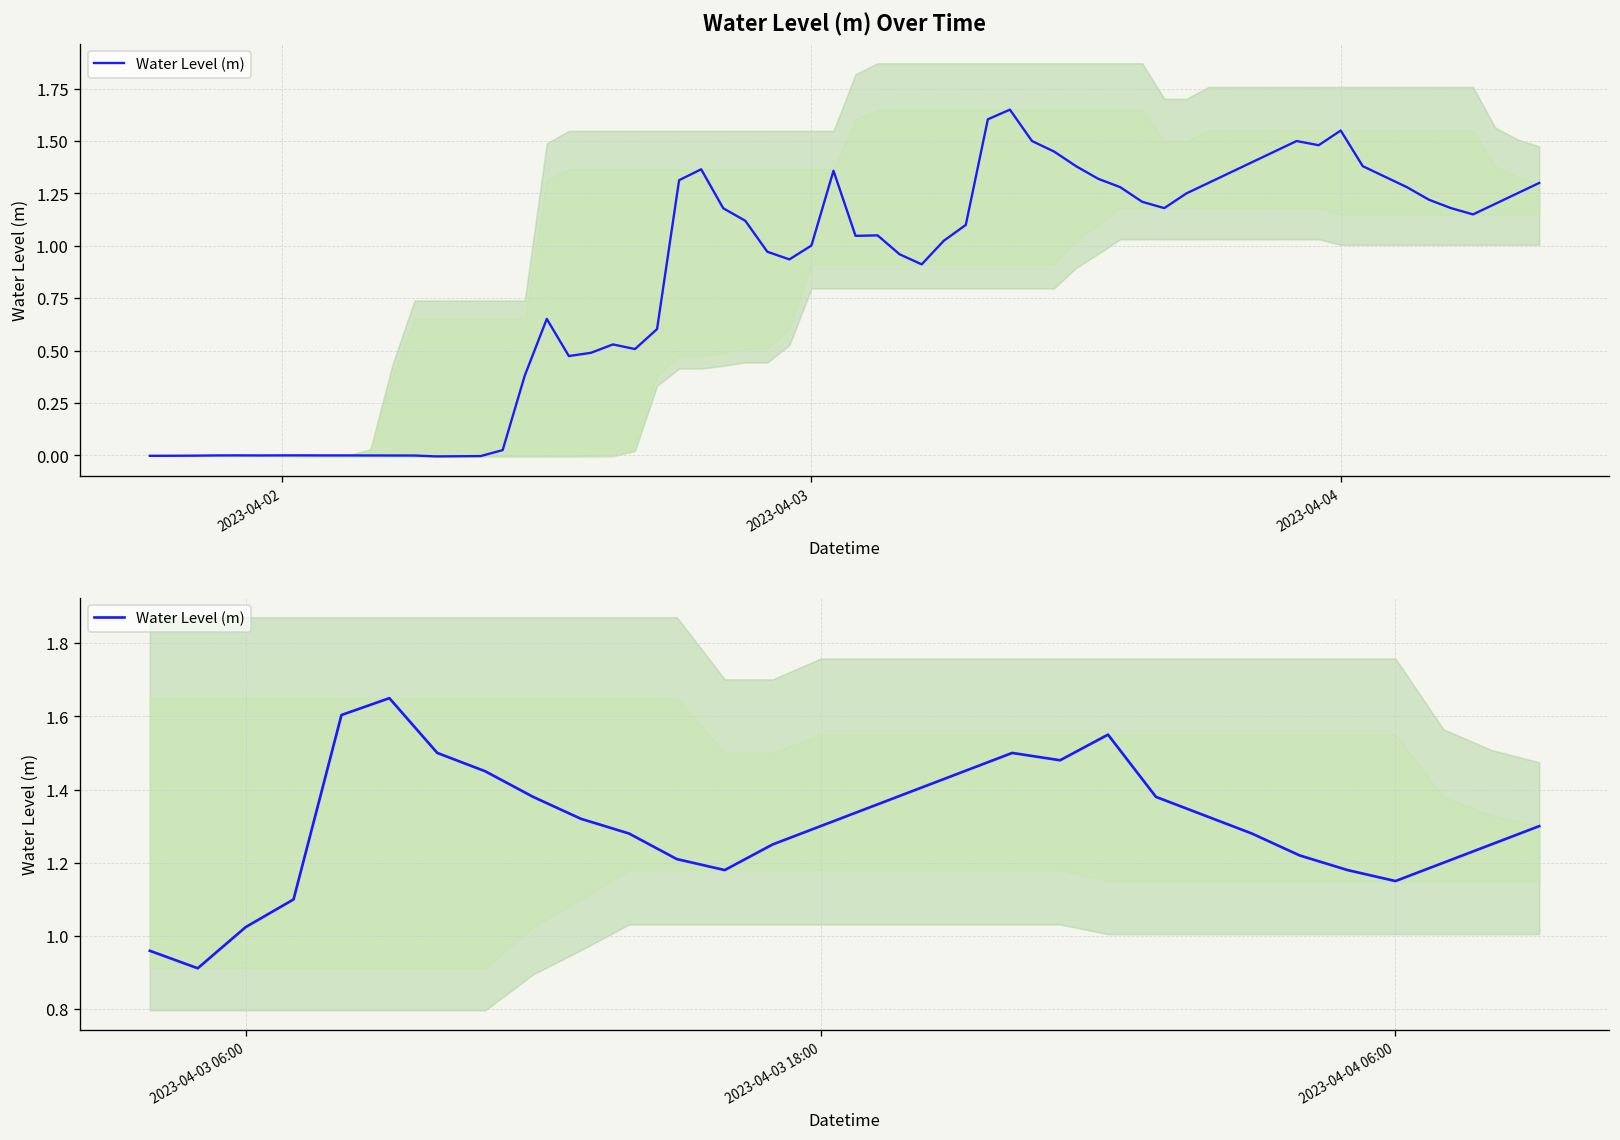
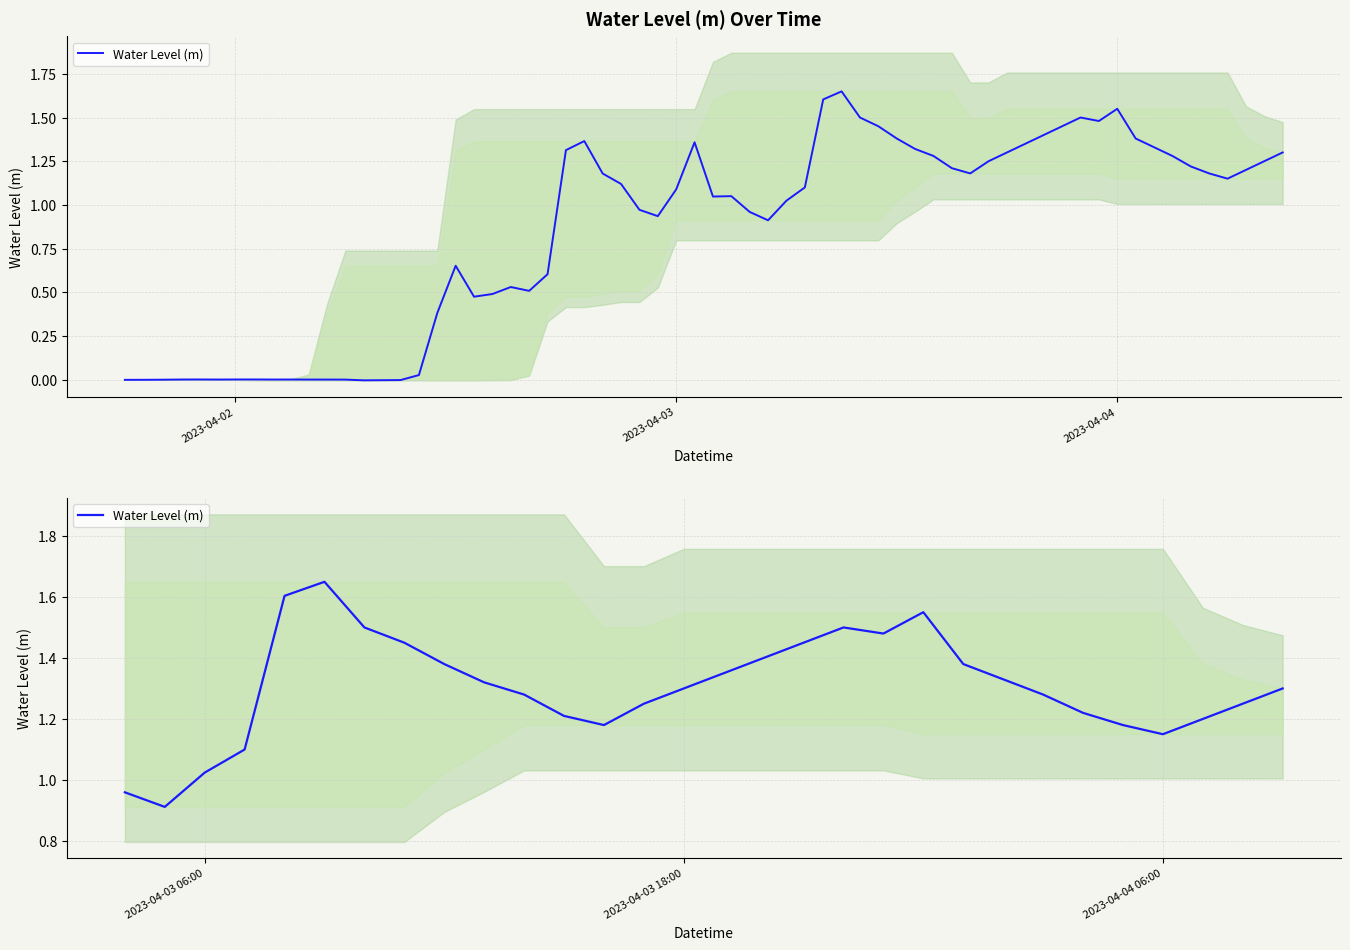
Water Level (m) Over Time, Water Level (m), 2023-04-03: 1.00 -> 1.09
